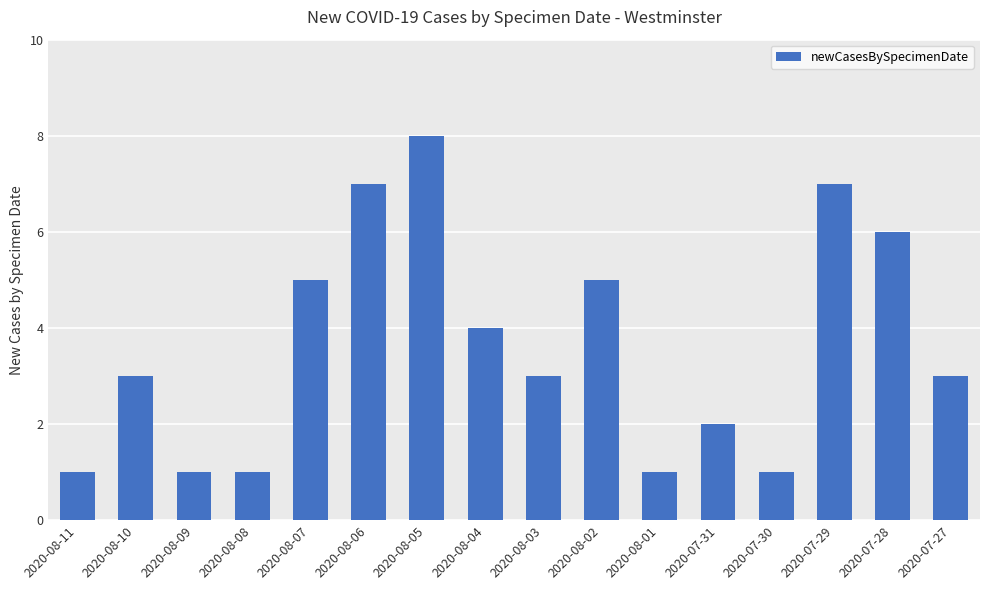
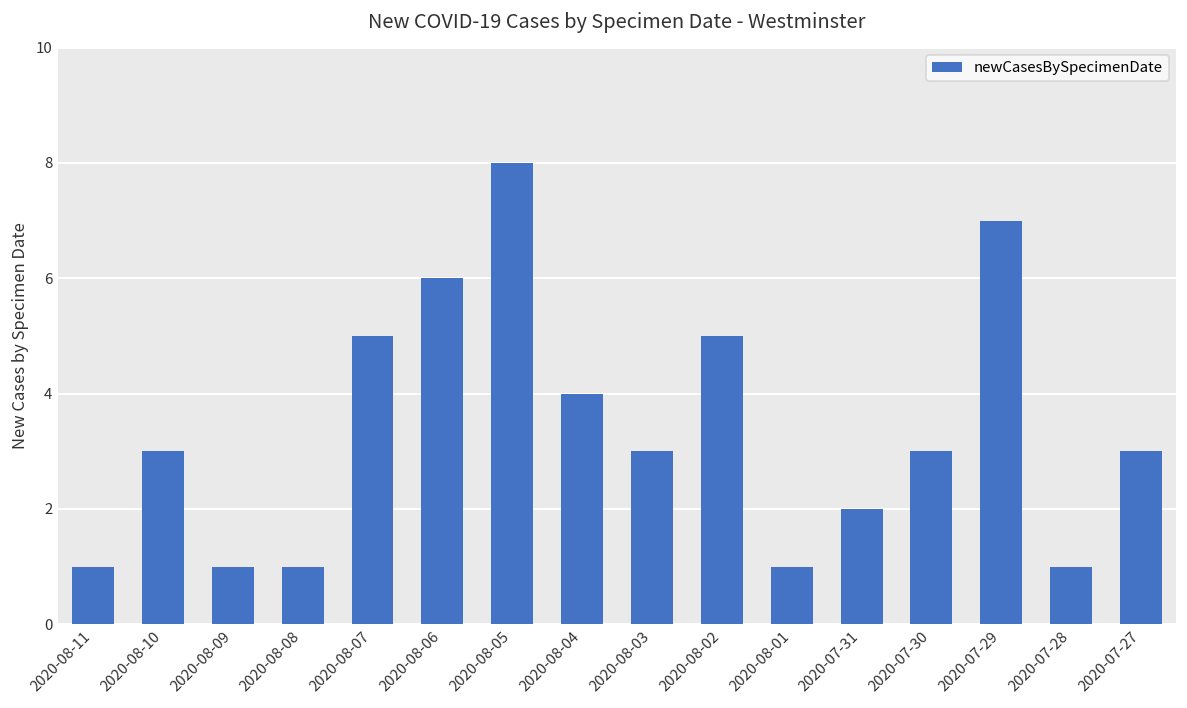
2020-08-06: 7 -> 6
2020-07-30: 1 -> 3
2020-07-28: 6 -> 1
